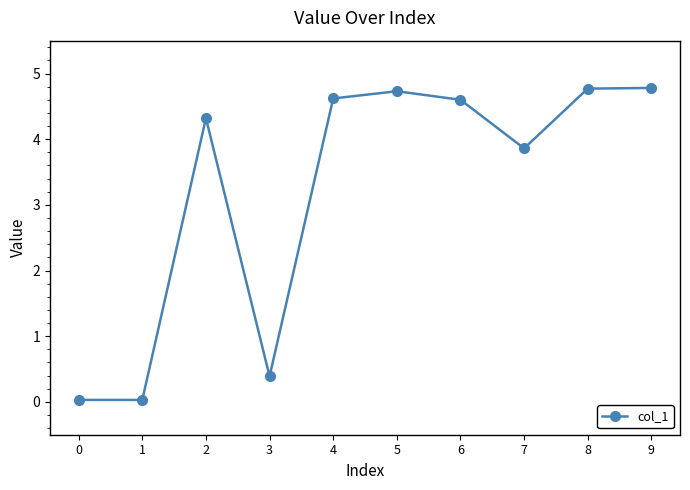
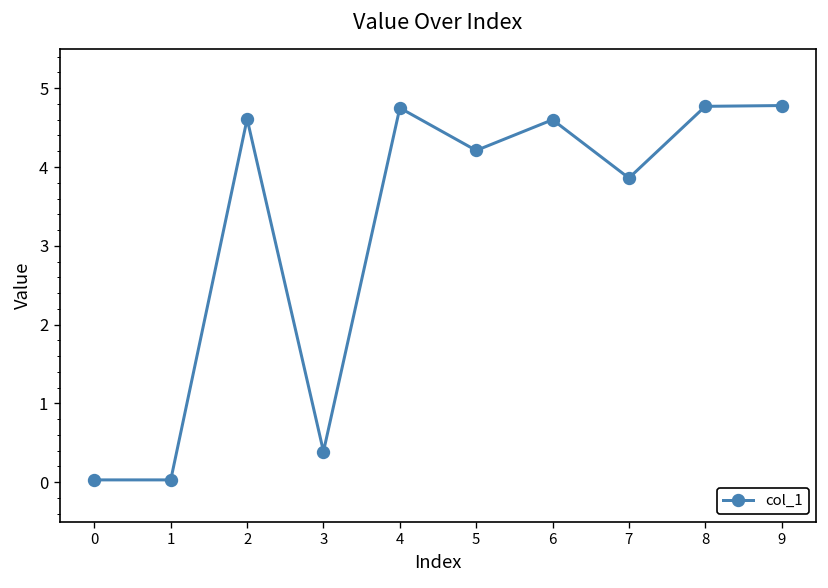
2: 4.3 -> 4.6
4: 4.6 -> 4.8
5: 4.7 -> 4.2
